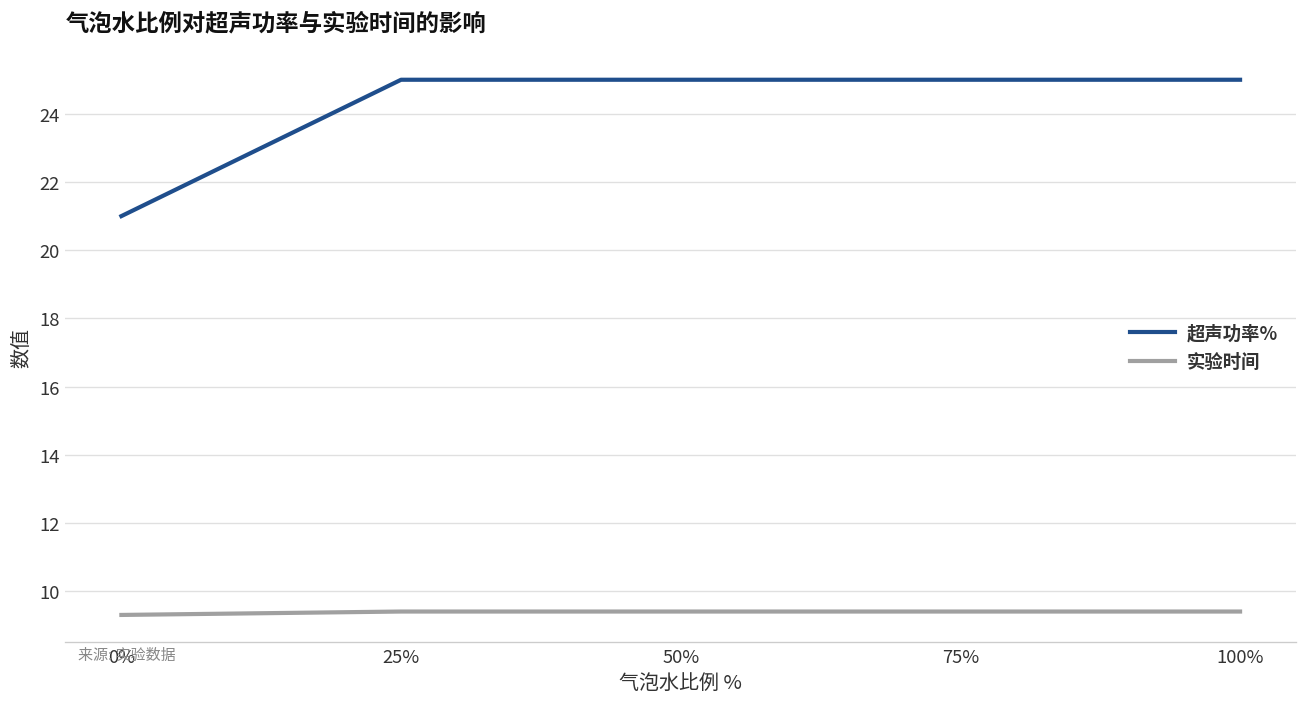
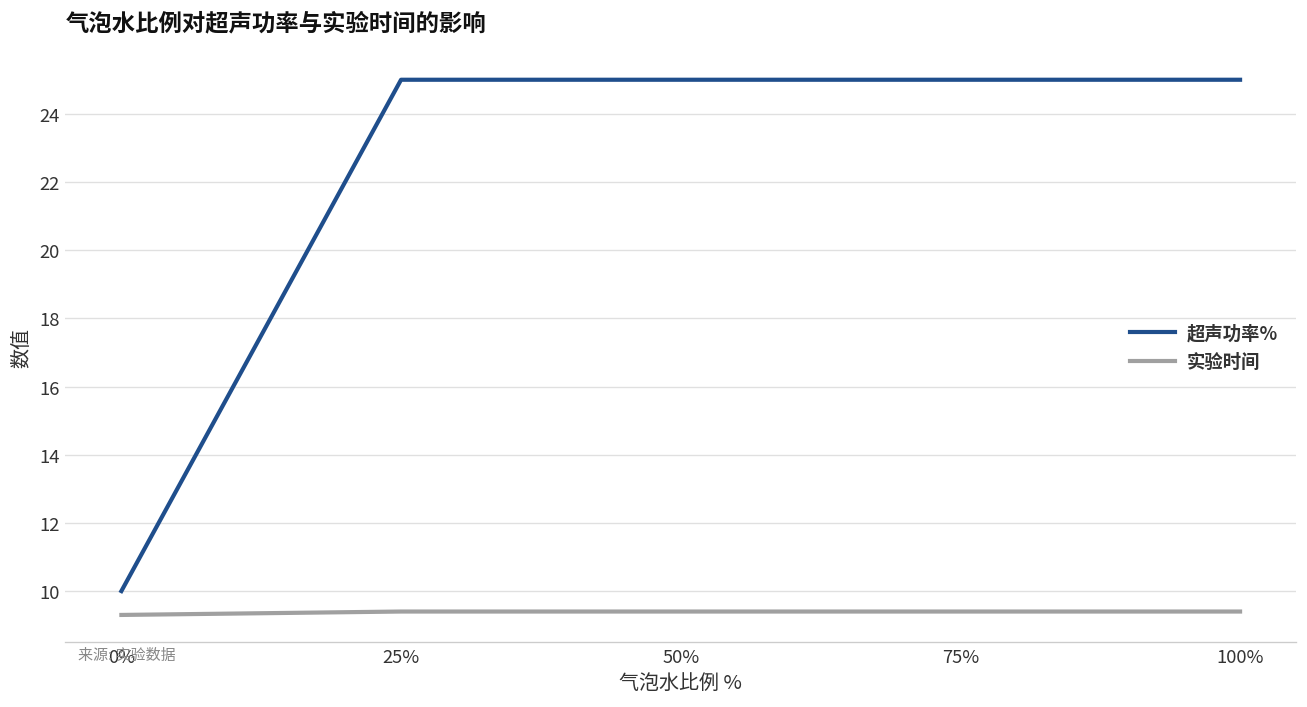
超声功率%, 0%: 21 -> 10
